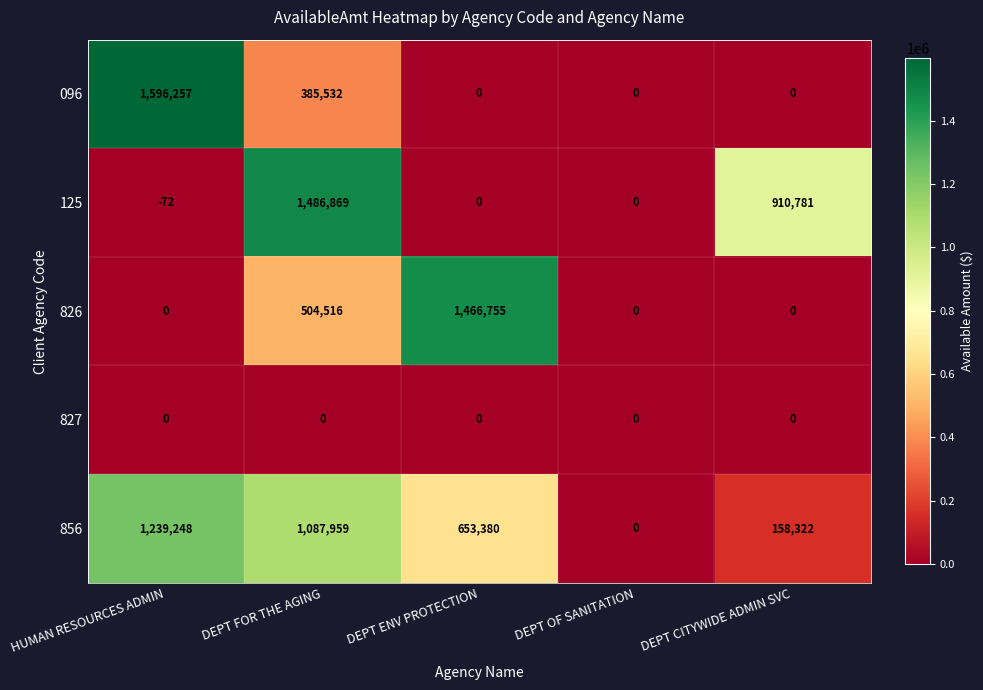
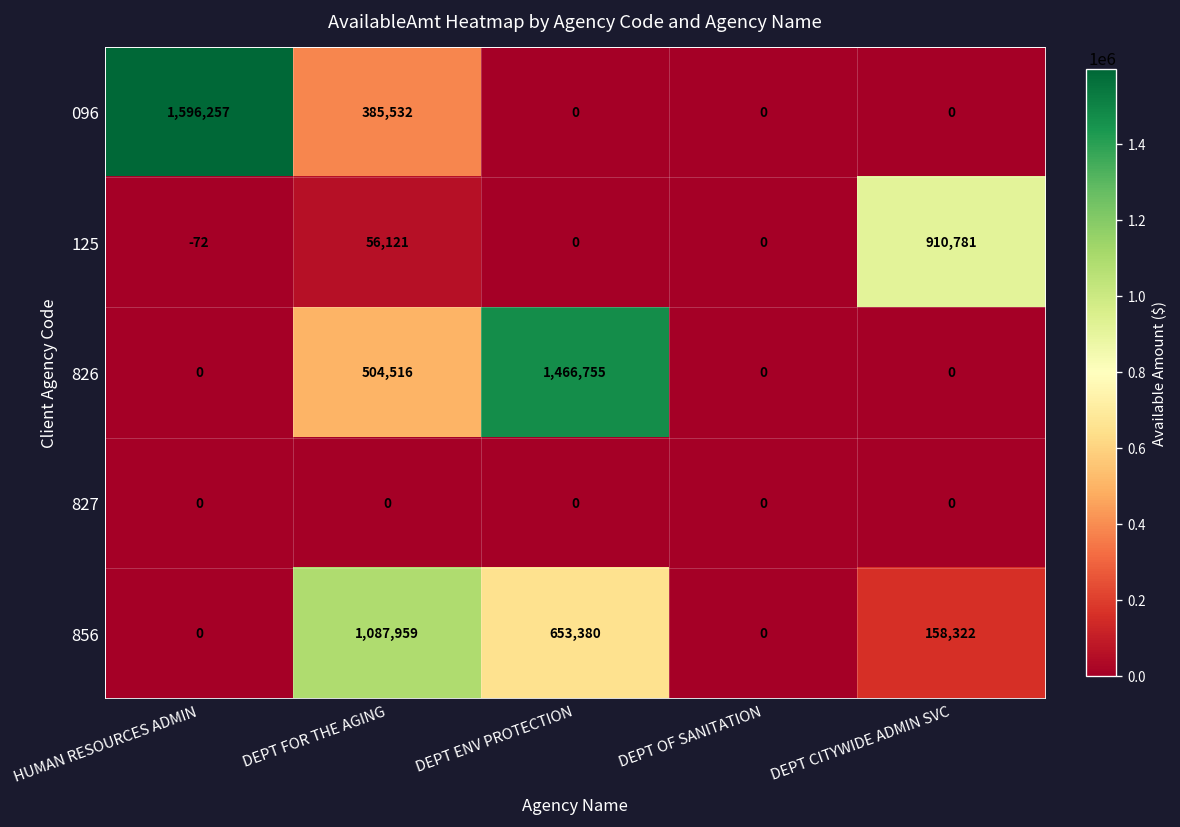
125, DEPT FOR THE AGING: 1,486,869 -> 56,121
856, HUMAN RESOURCES ADMIN: 1,239,248 -> 0
